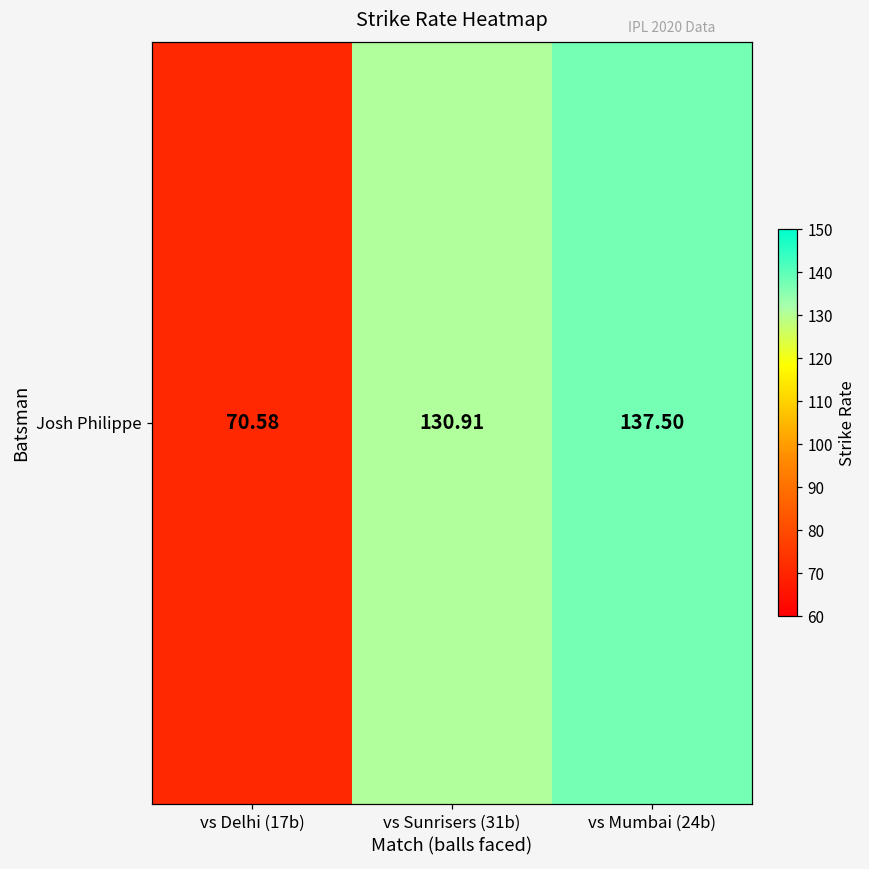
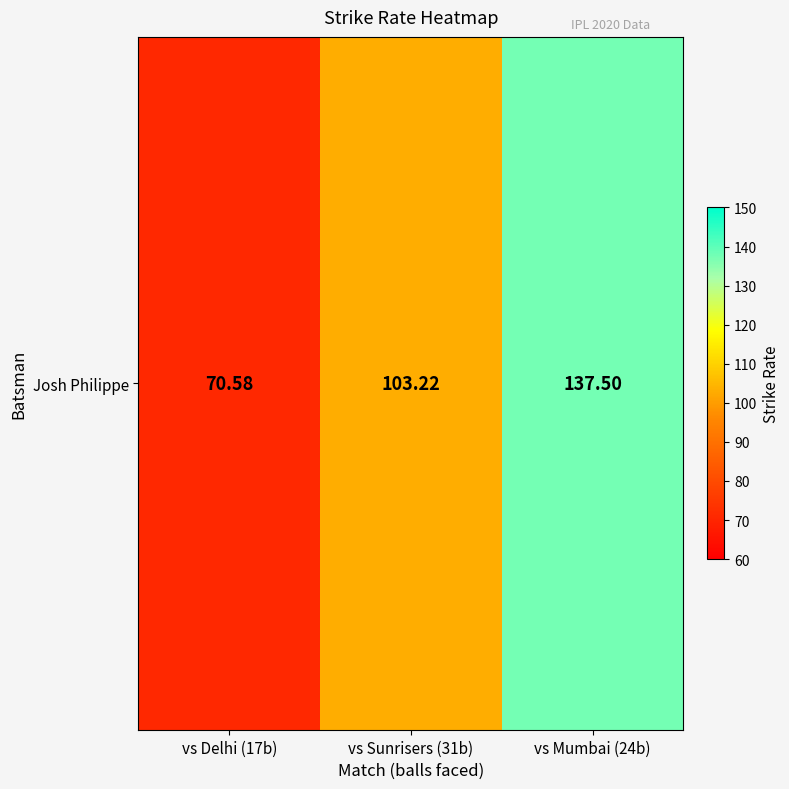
Josh Philippe, vs Sunrisers (31b): 130.91 -> 103.22
